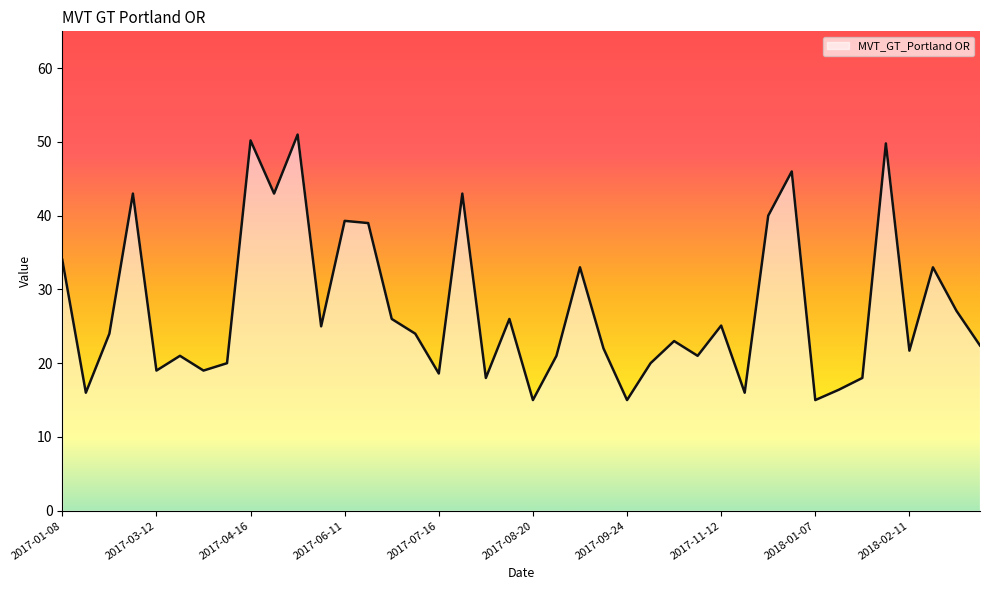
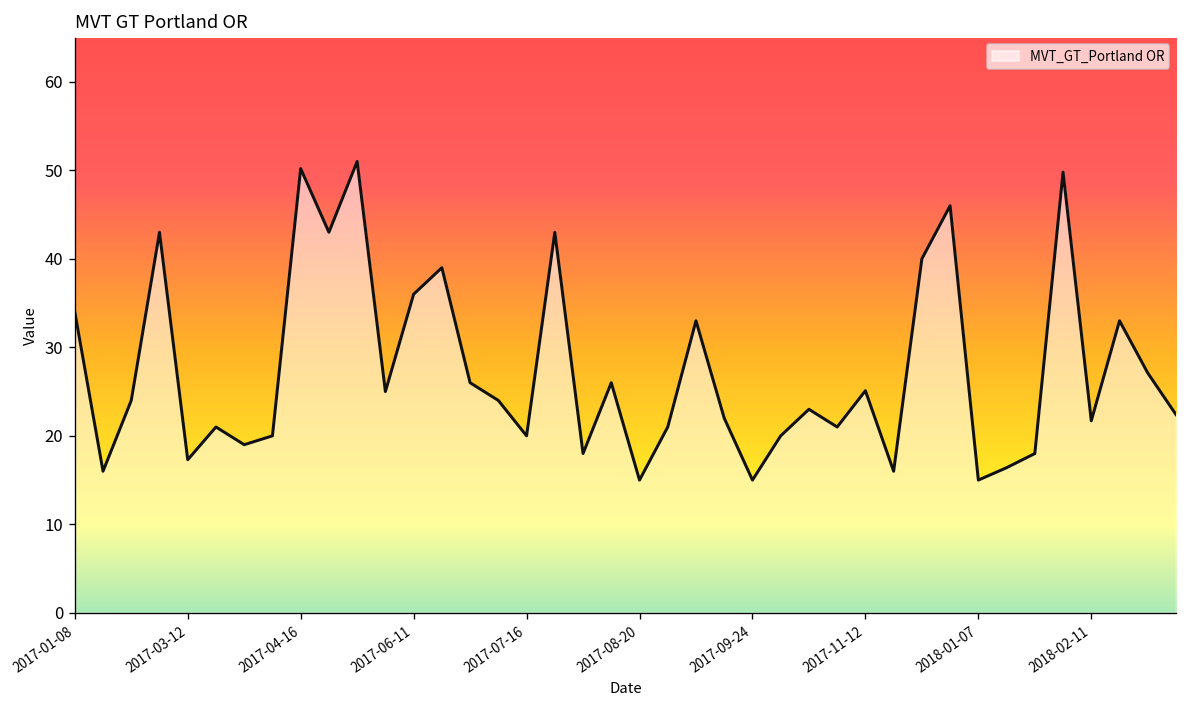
2017-03-12: 19 -> 17
2017-06-11: 39 -> 36
2017-07-16: 19 -> 20
